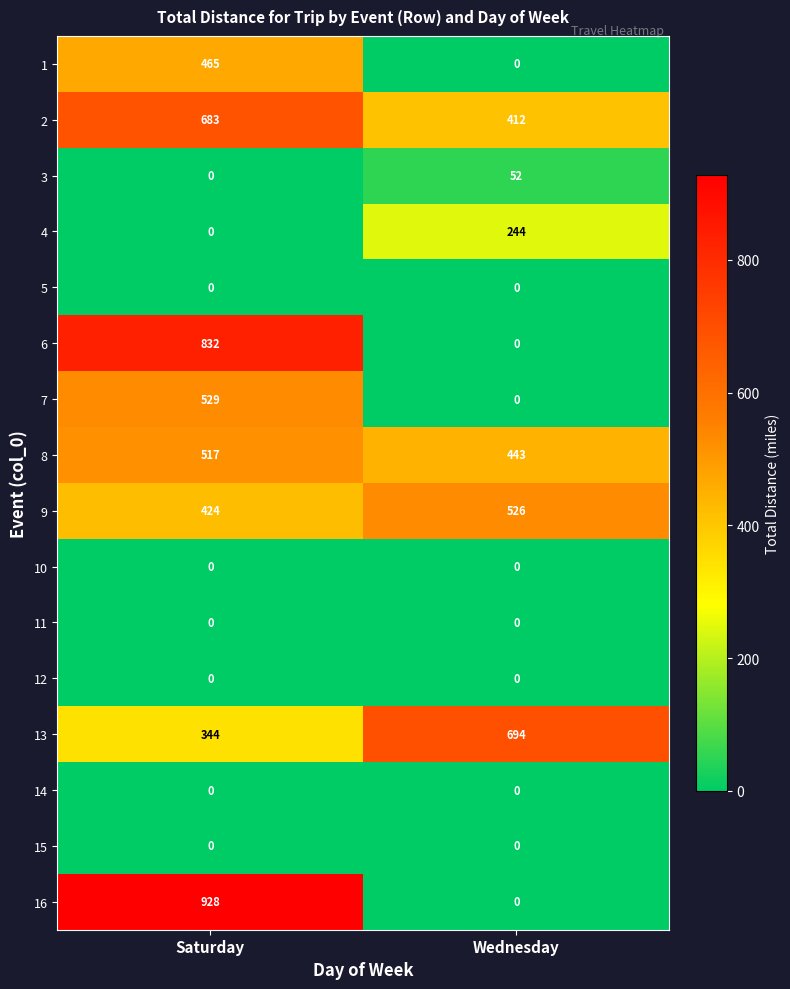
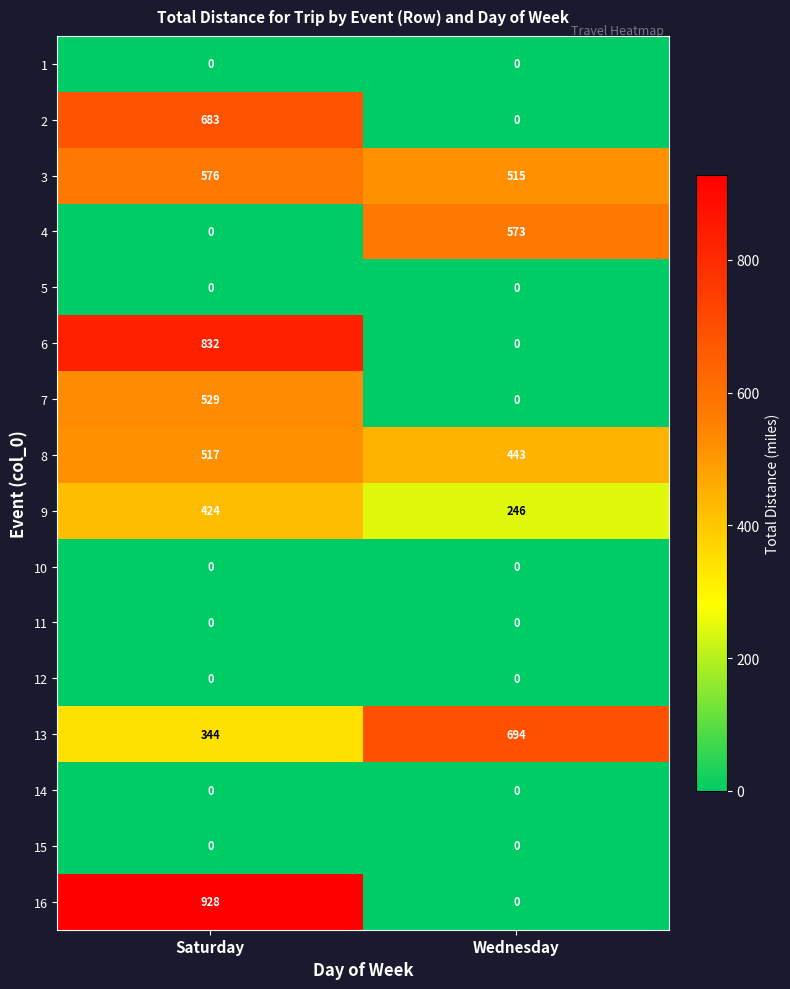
1, Saturday: 465 -> 0
2, Wednesday: 412 -> 0
3, Saturday: 0 -> 576
3, Wednesday: 52 -> 515
4, Wednesday: 244 -> 573
9, Wednesday: 526 -> 246
